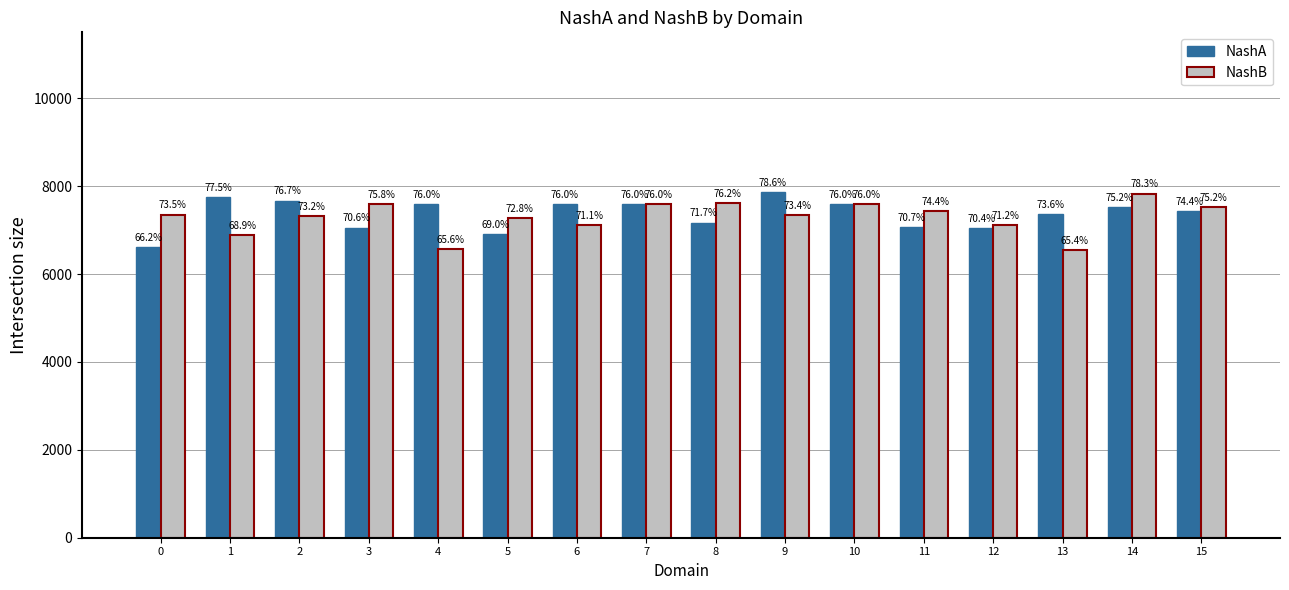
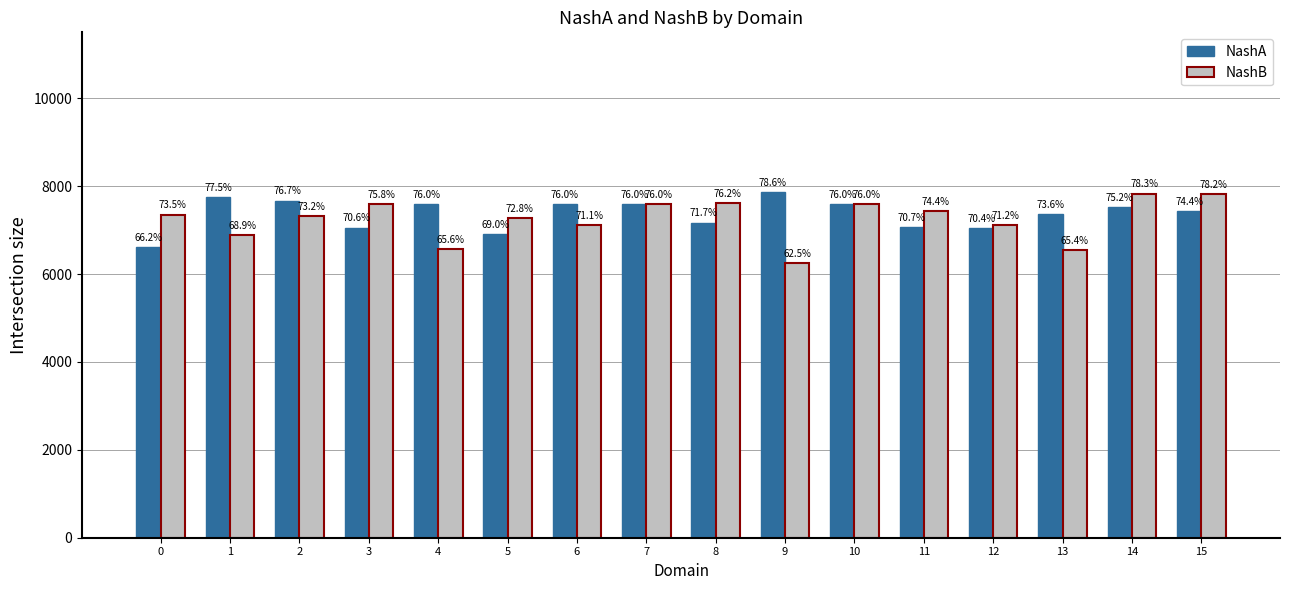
NashB, 9: 73.4% -> 62.5%
NashB, 15: 75.2% -> 78.2%
